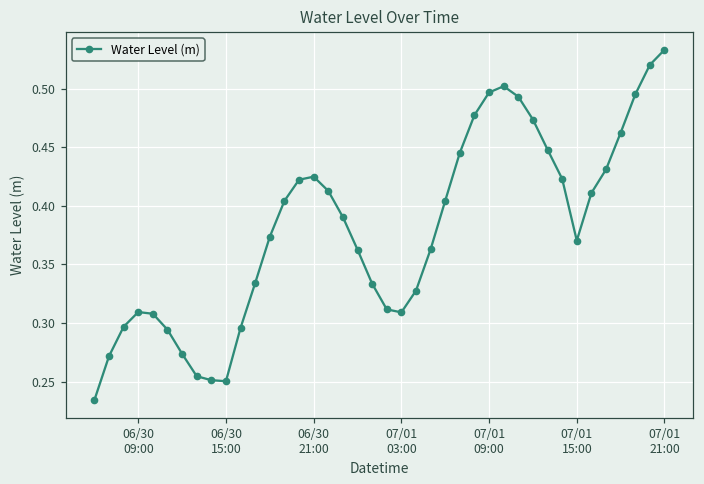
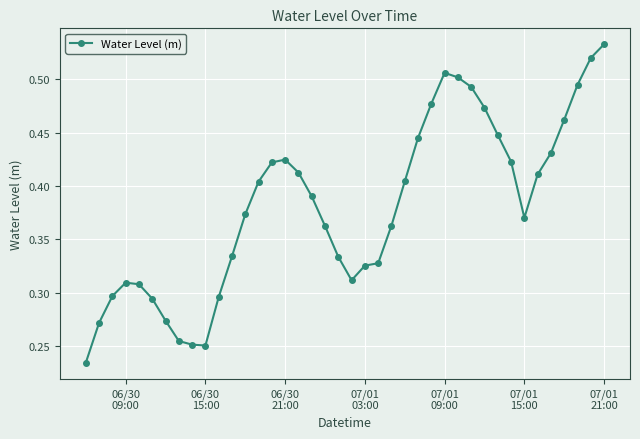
07/01 03:00: 0.309 -> 0.325
07/01 09:00: 0.497 -> 0.506
